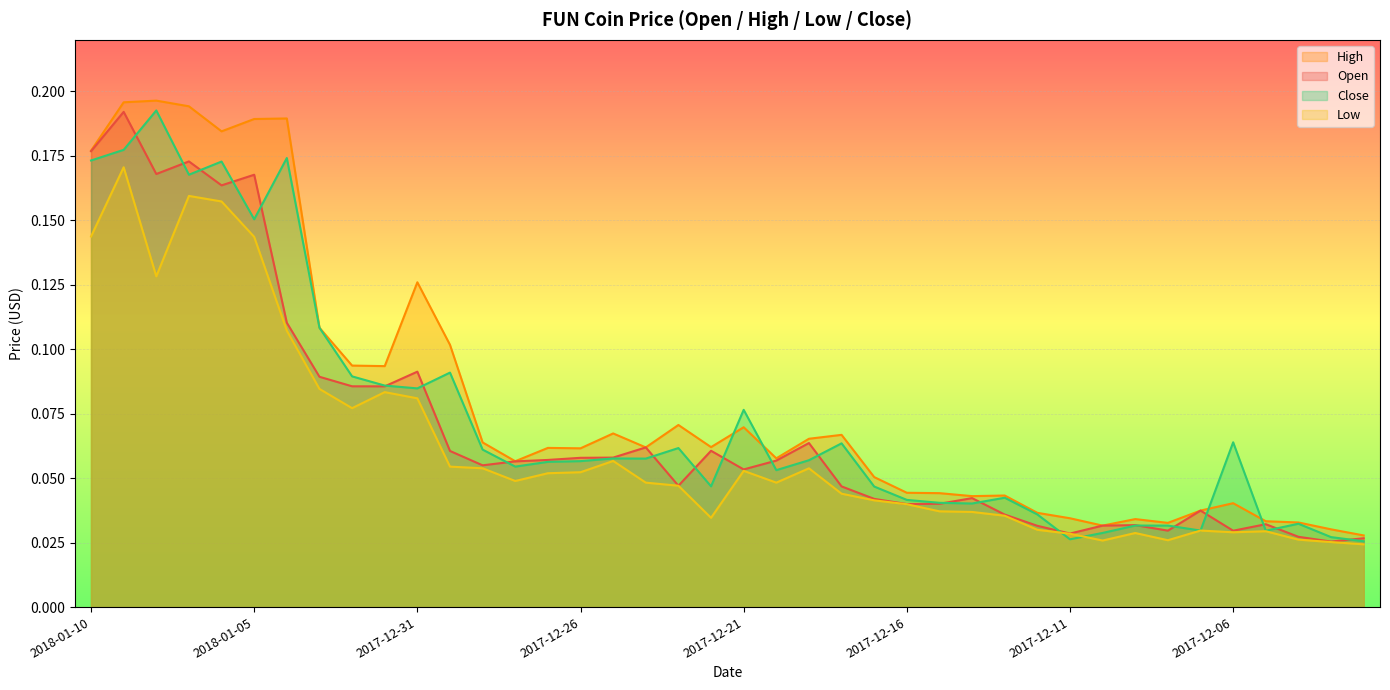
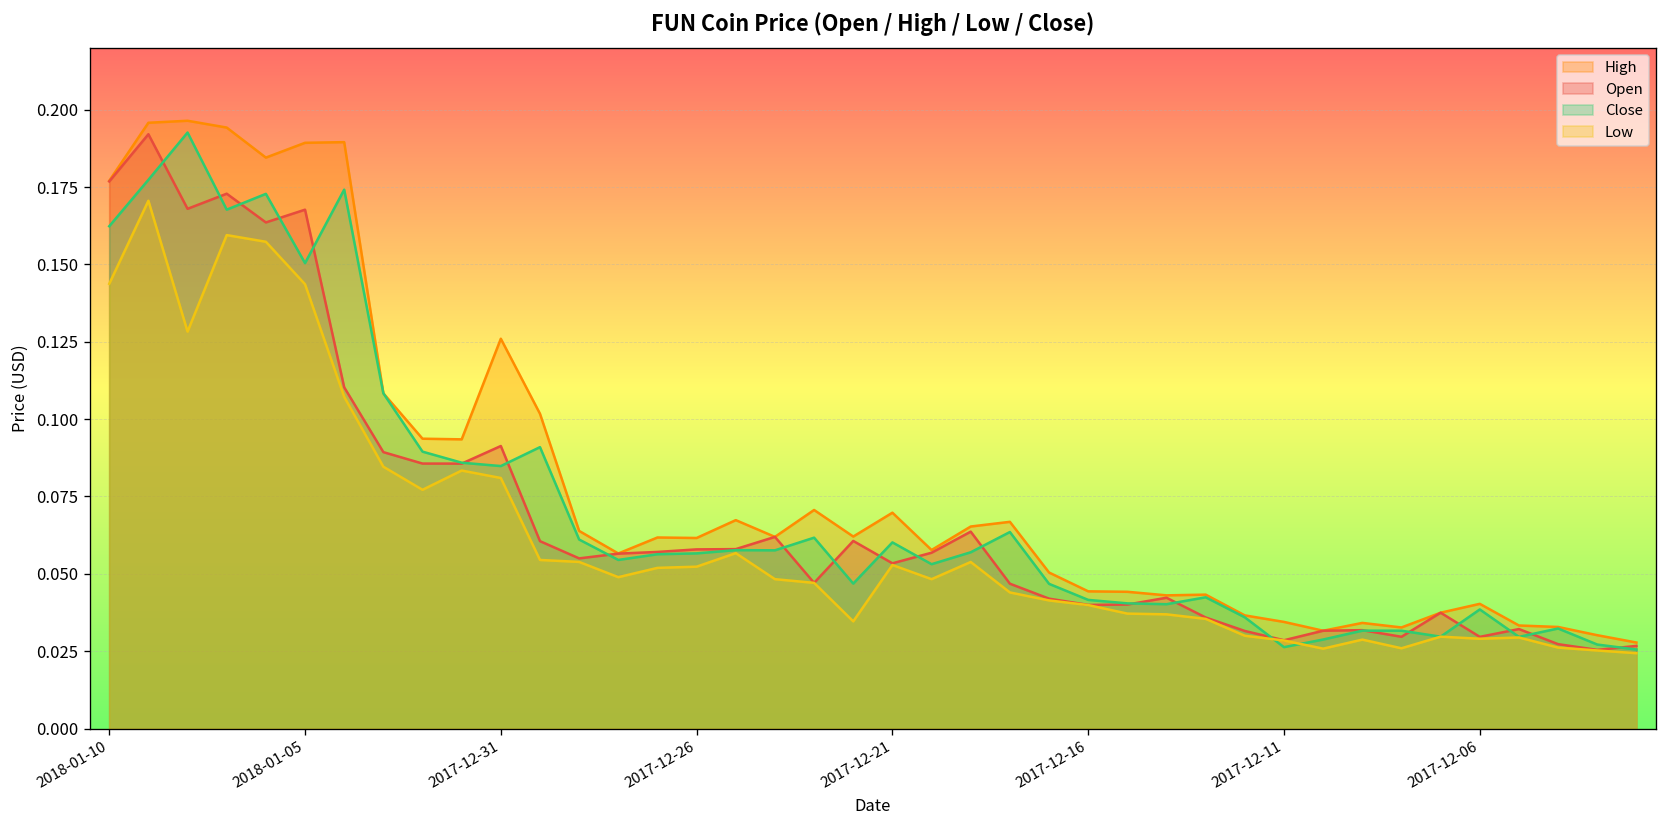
Close, 2018-01-10: 0.173 -> 0.162
Close, 2017-12-21: 0.077 -> 0.060
Close, 2017-12-06: 0.064 -> 0.038
